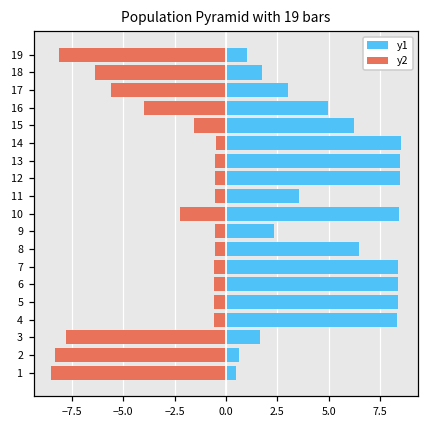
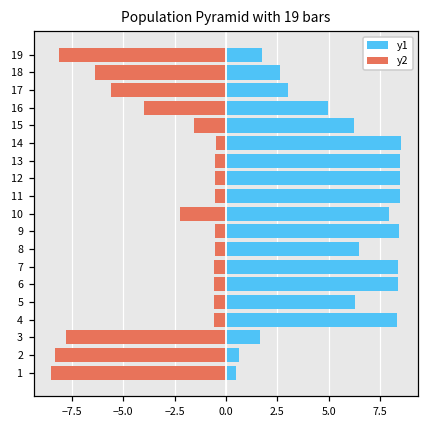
y1, 19: 1.0 -> 1.8
y1, 18: 1.8 -> 2.6
y1, 11: 3.5 -> 8.5
y1, 10: 8.4 -> 7.9
y1, 9: 2.3 -> 8.4
y1, 5: 8.4 -> 6.3
